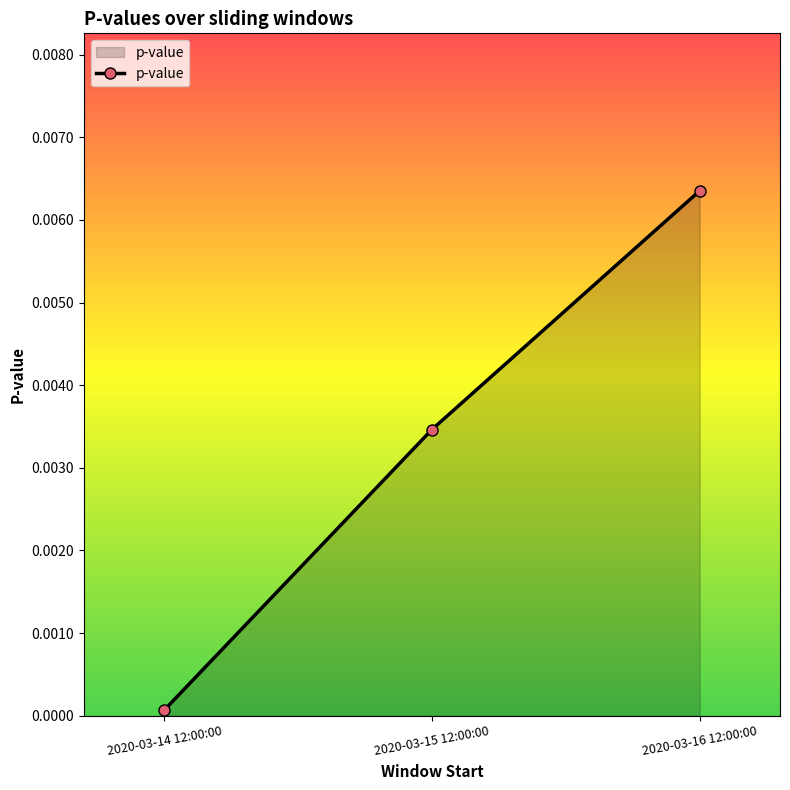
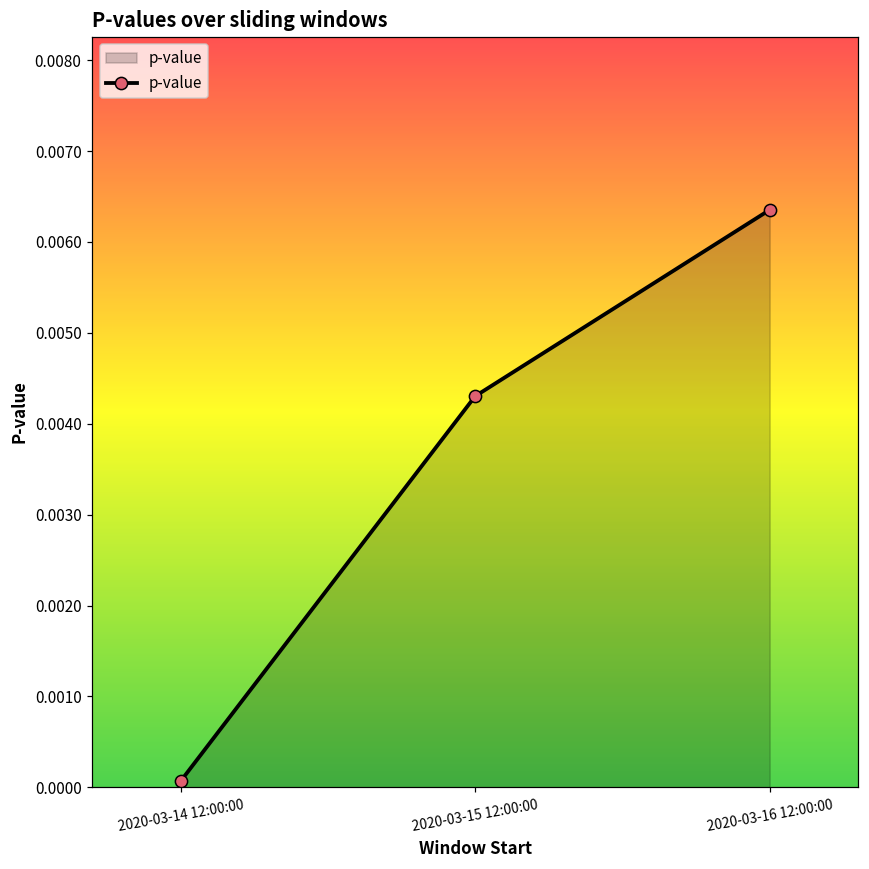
2020-03-15 12:00:00: 0.0035 -> 0.0043
